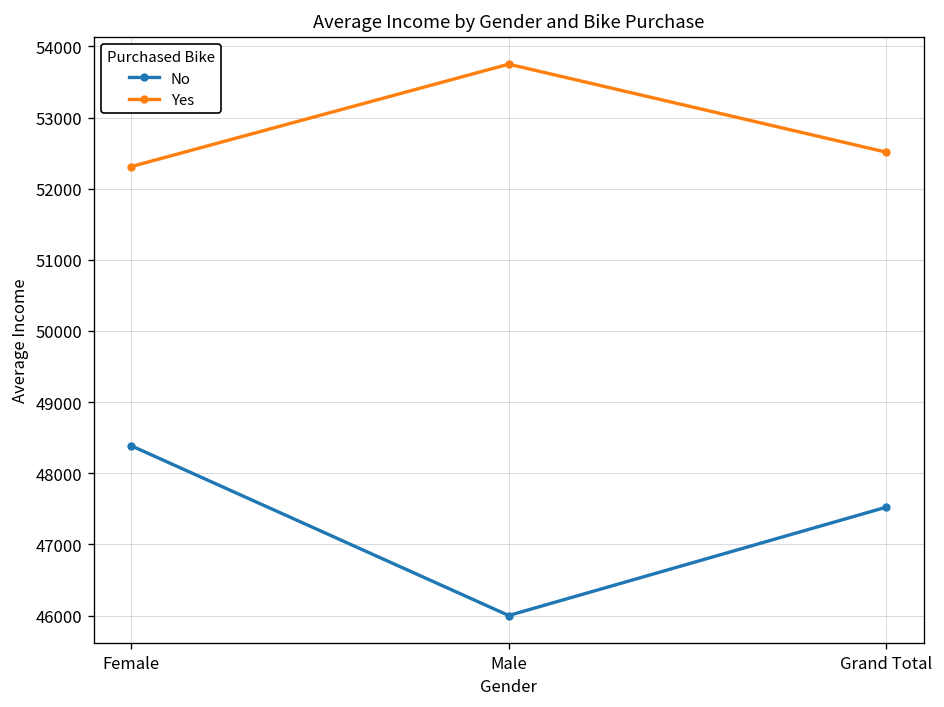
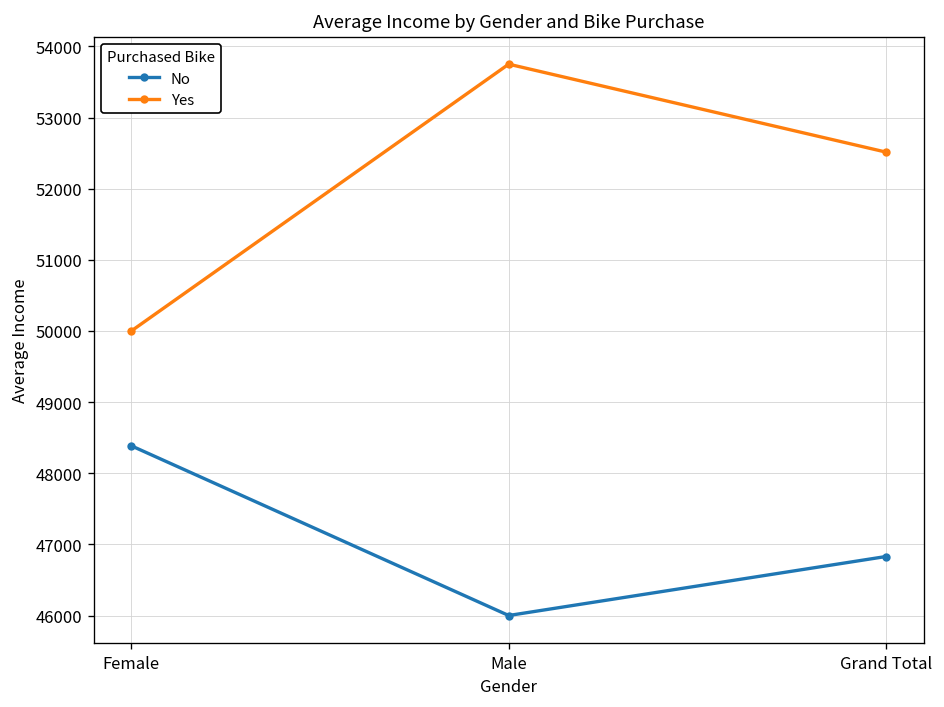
Yes, Female: 52300 -> 50000
No, Grand Total: 47500 -> 46800
